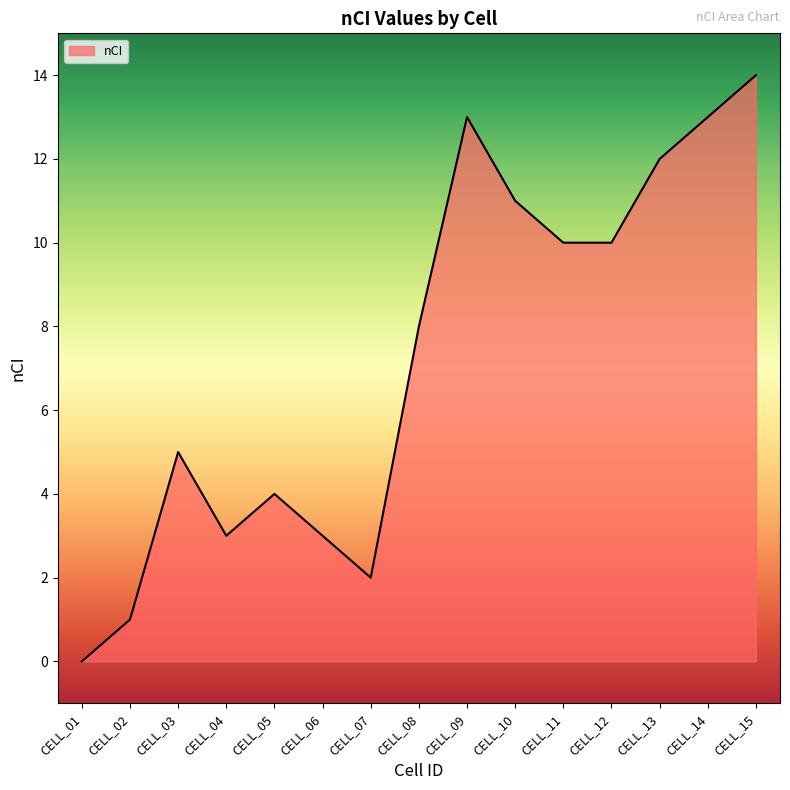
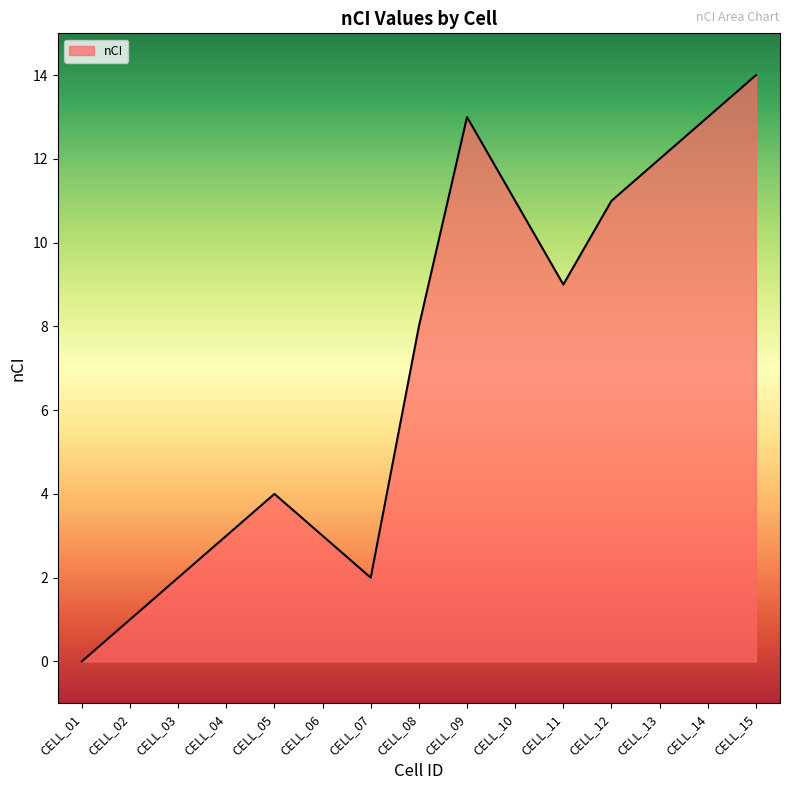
CELL_03: 5.0 -> 2.0
CELL_11: 10.0 -> 9.0
CELL_12: 10.0 -> 11.0
